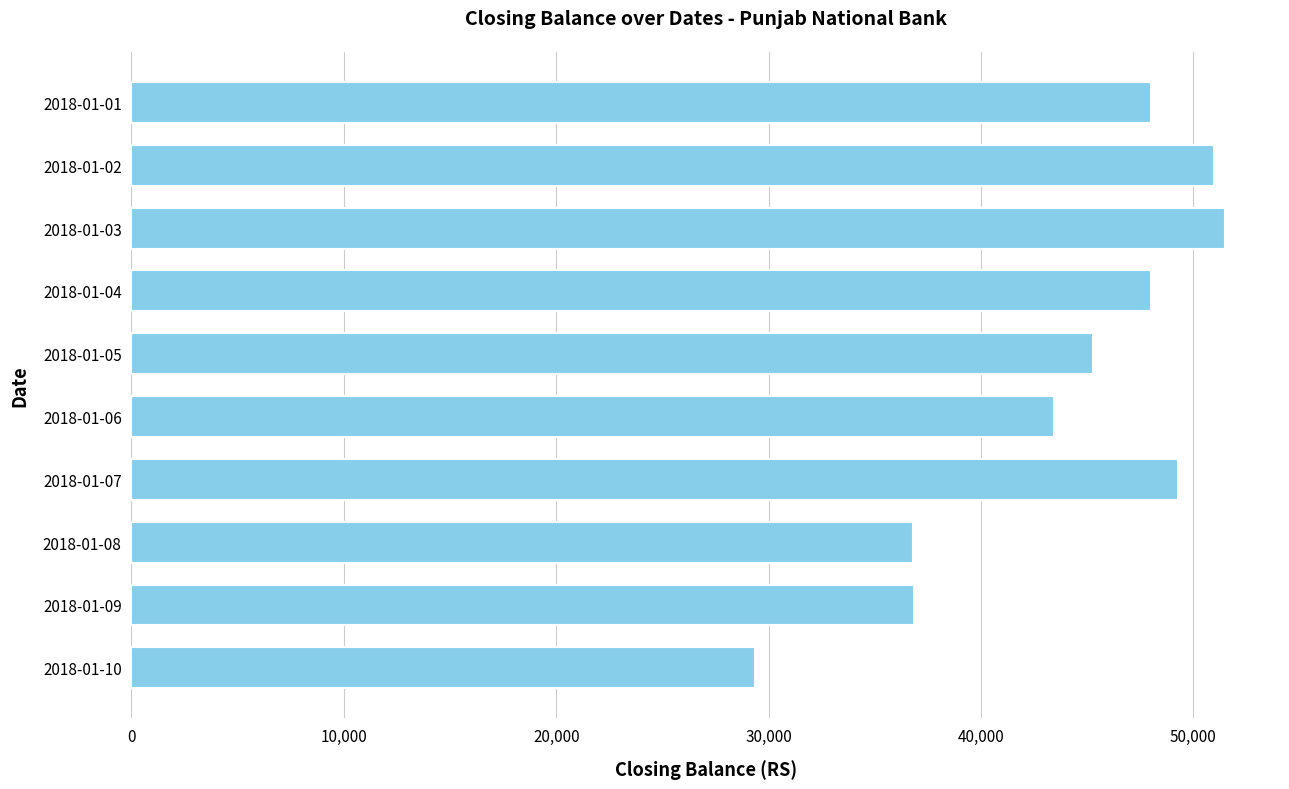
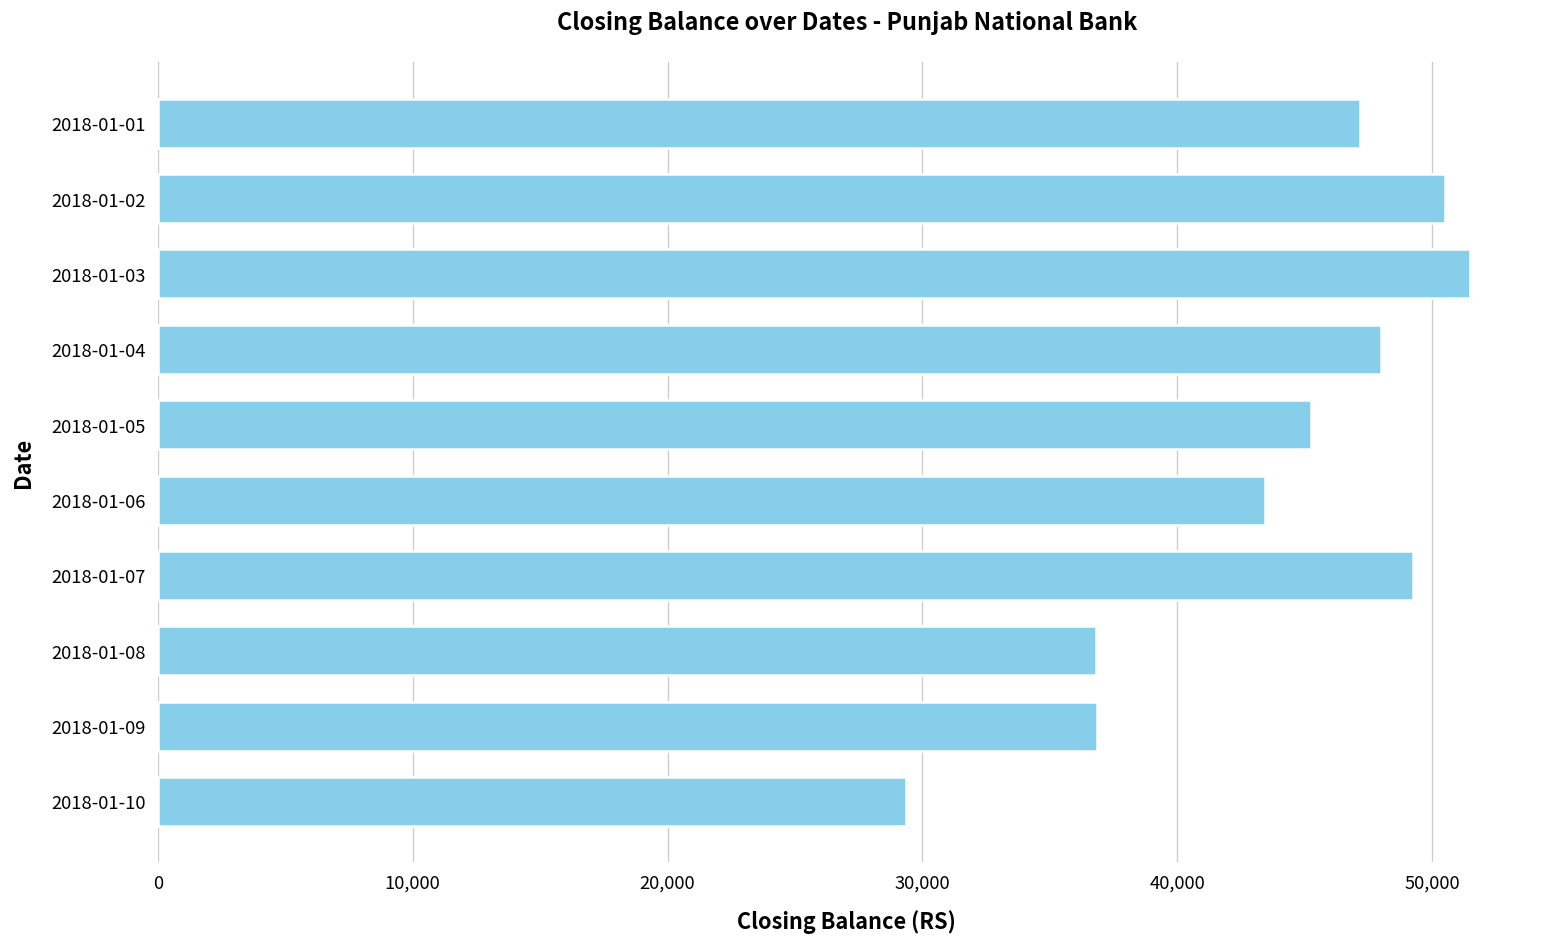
2018-01-01: 48,000 -> 47,200
2018-01-02: 51,000 -> 50,500
